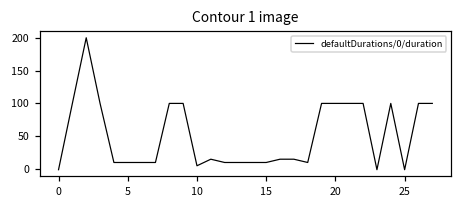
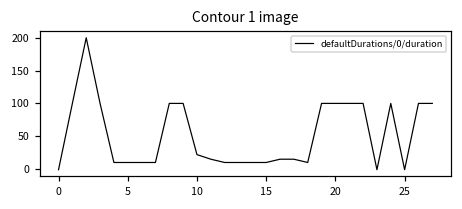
10: 10 -> 20
